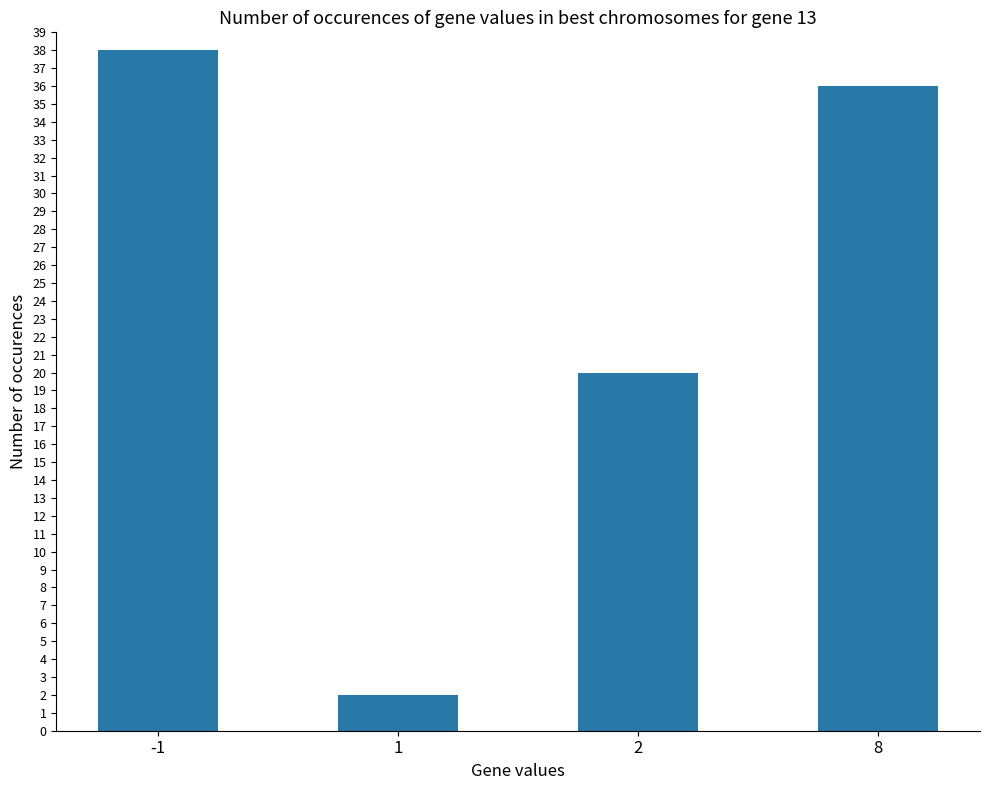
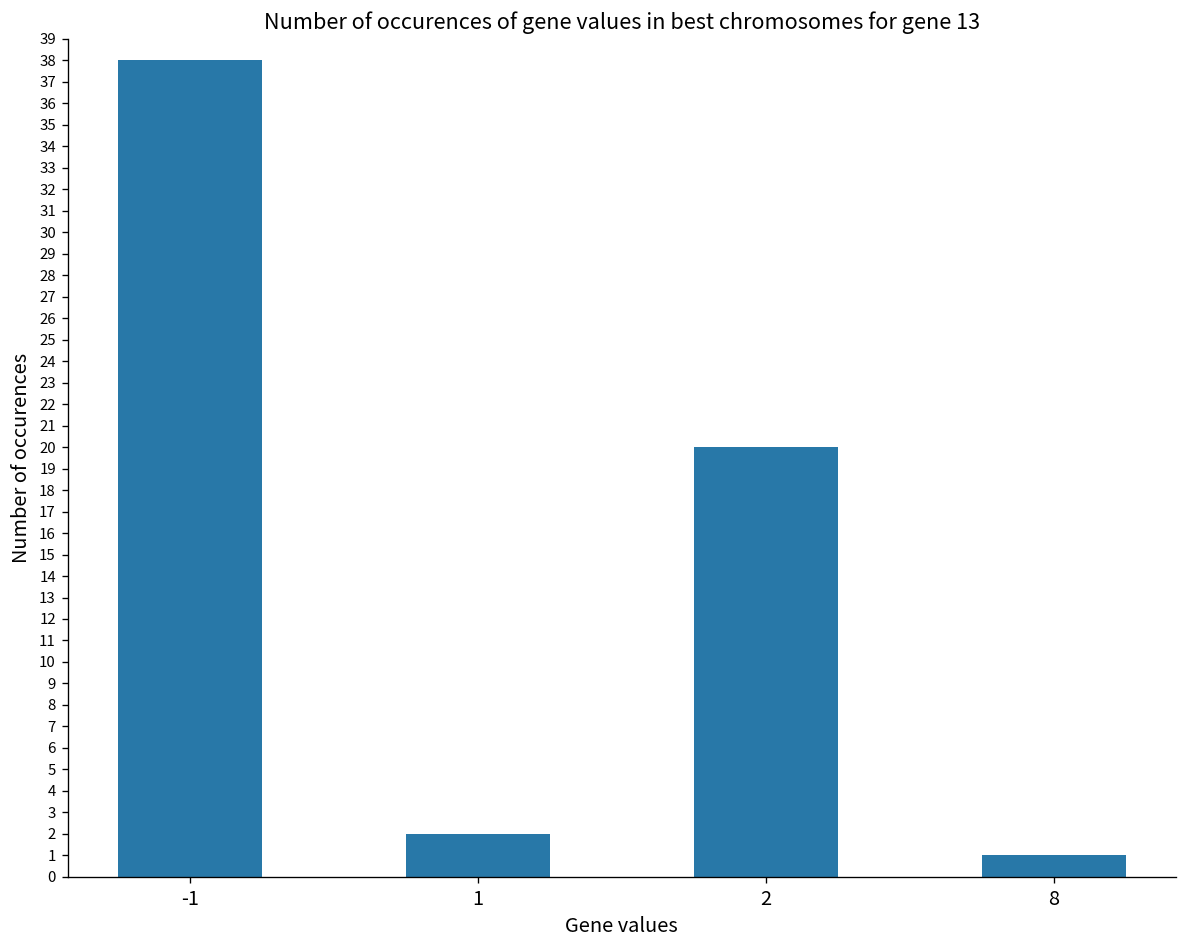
8: 36 -> 1
